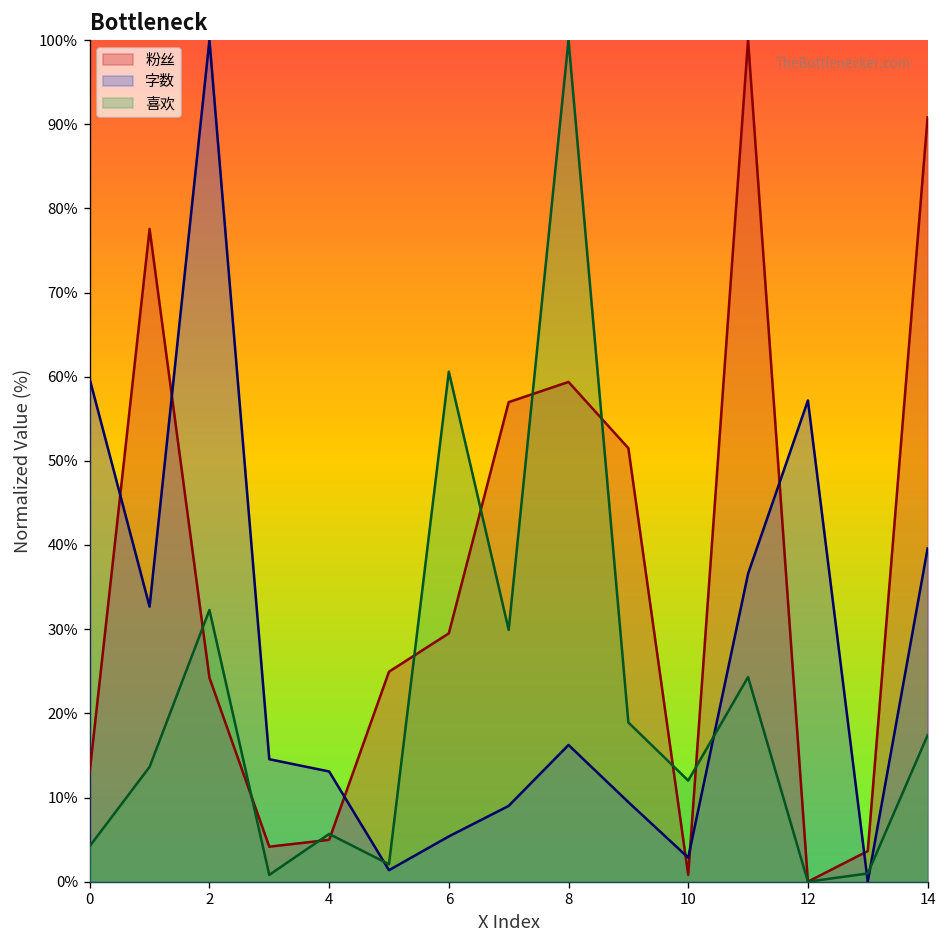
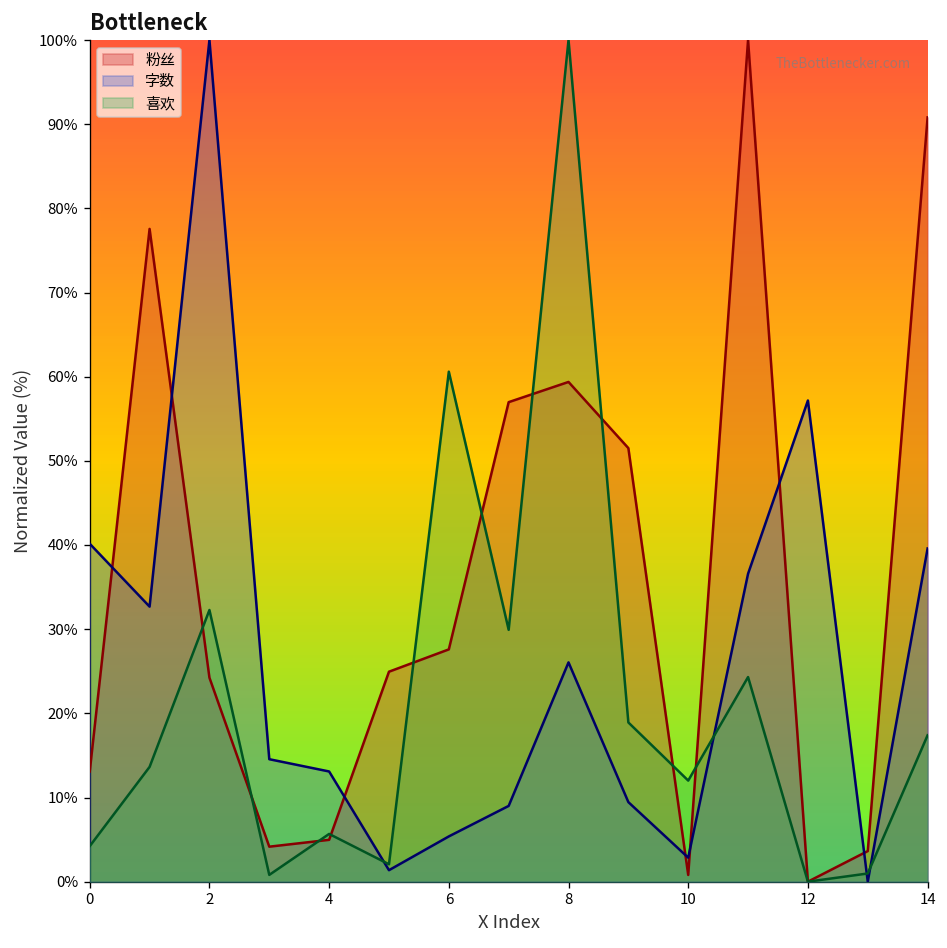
字数, 0: 60% -> 40%
粉丝, 6: 30% -> 28%
字数, 8: 16% -> 26%
